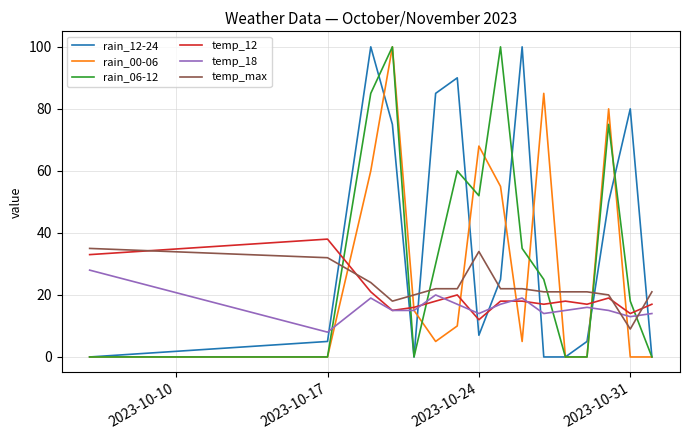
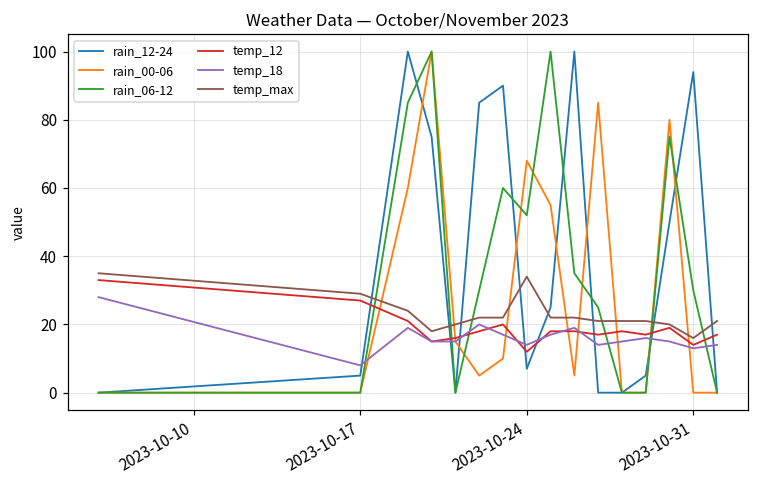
temp_12, 2023-10-17: 38 -> 27
temp_max, 2023-10-17: 32 -> 29
rain_12-24, 2023-10-31: 80 -> 94
rain_06-12, 2023-10-31: 18 -> 30
temp_max, 2023-10-31: 9 -> 16
